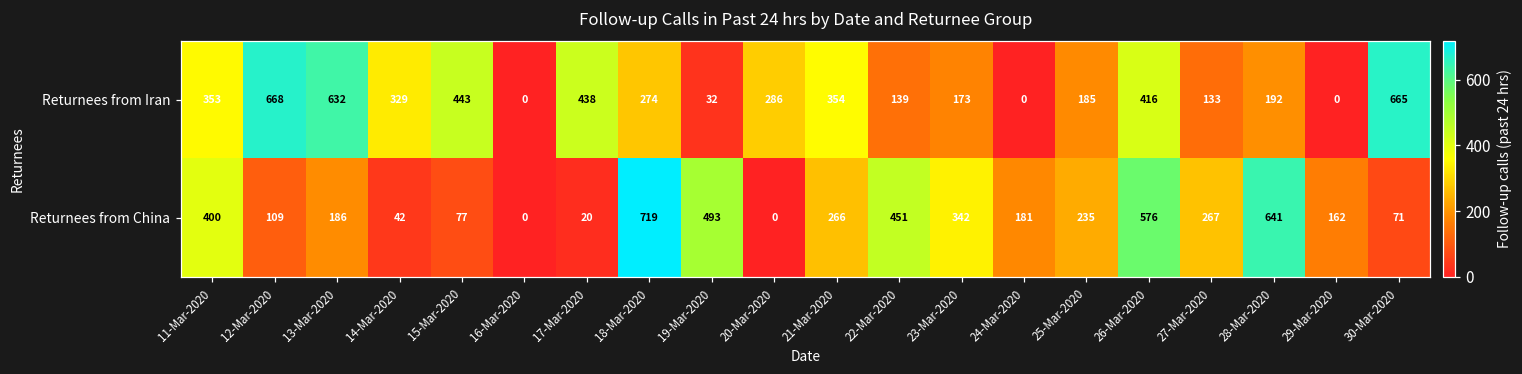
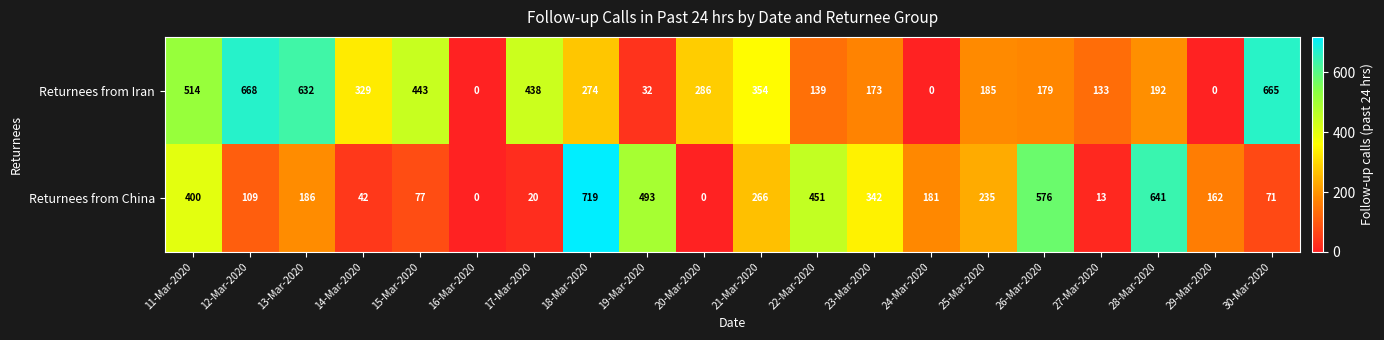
Returnees from Iran, 11-Mar-2020: 353 -> 514
Returnees from Iran, 26-Mar-2020: 416 -> 179
Returnees from China, 27-Mar-2020: 267 -> 13
